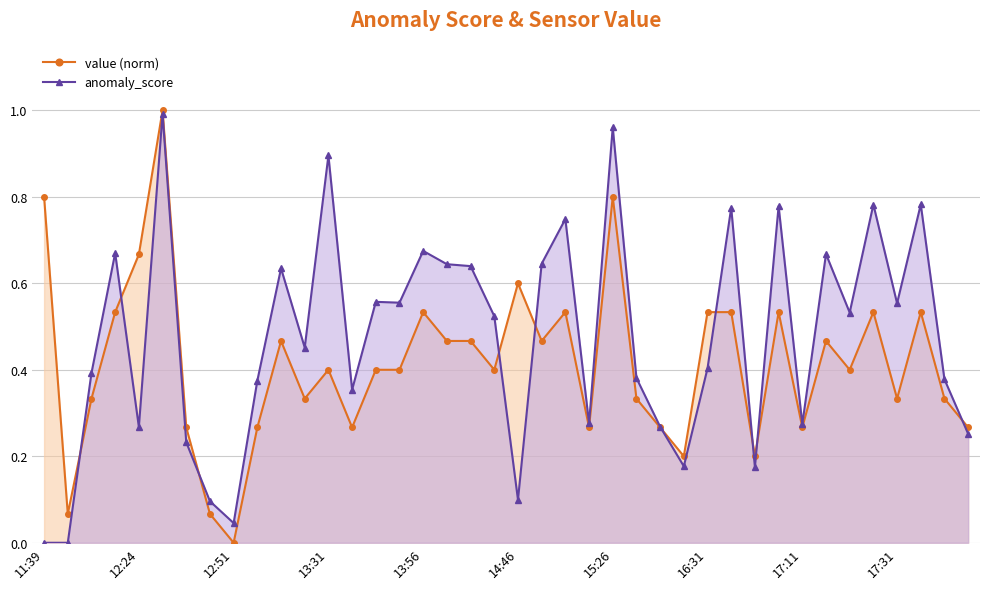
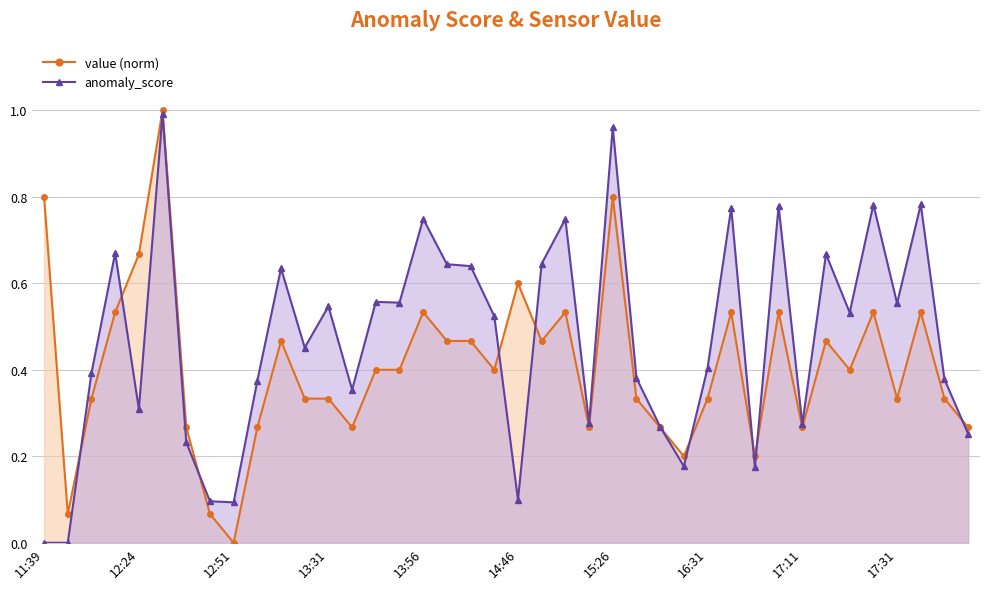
anomaly_score, 12:24: 0.27 -> 0.31
anomaly_score, 12:51: 0.05 -> 0.09
value (norm), 13:31: 0.40 -> 0.33
anomaly_score, 13:31: 0.90 -> 0.55
anomaly_score, 13:56: 0.67 -> 0.75
value (norm), 16:31: 0.53 -> 0.33
